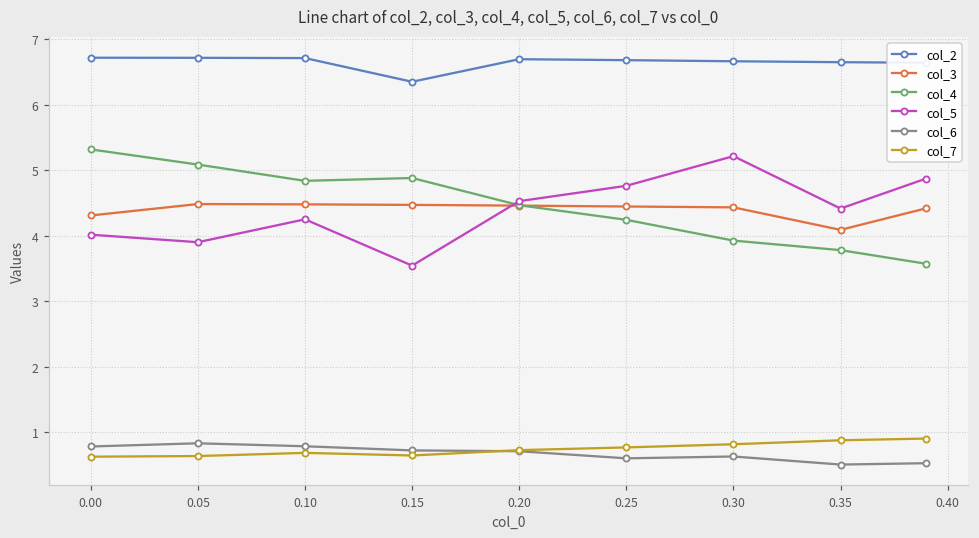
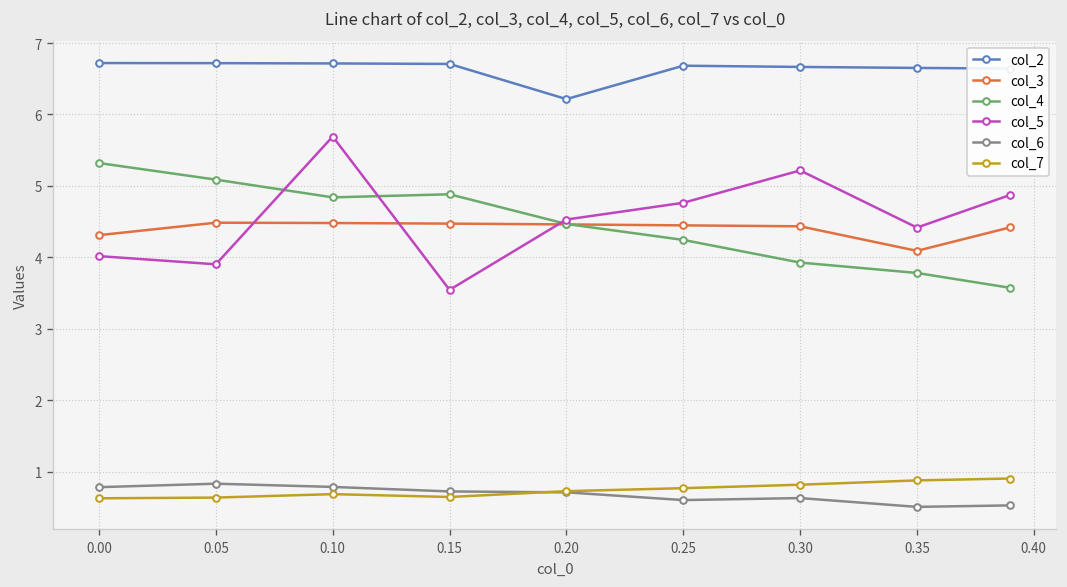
col_5, 0.10: 4.3 -> 5.7
col_2, 0.15: 6.4 -> 6.7
col_2, 0.20: 6.7 -> 6.2
